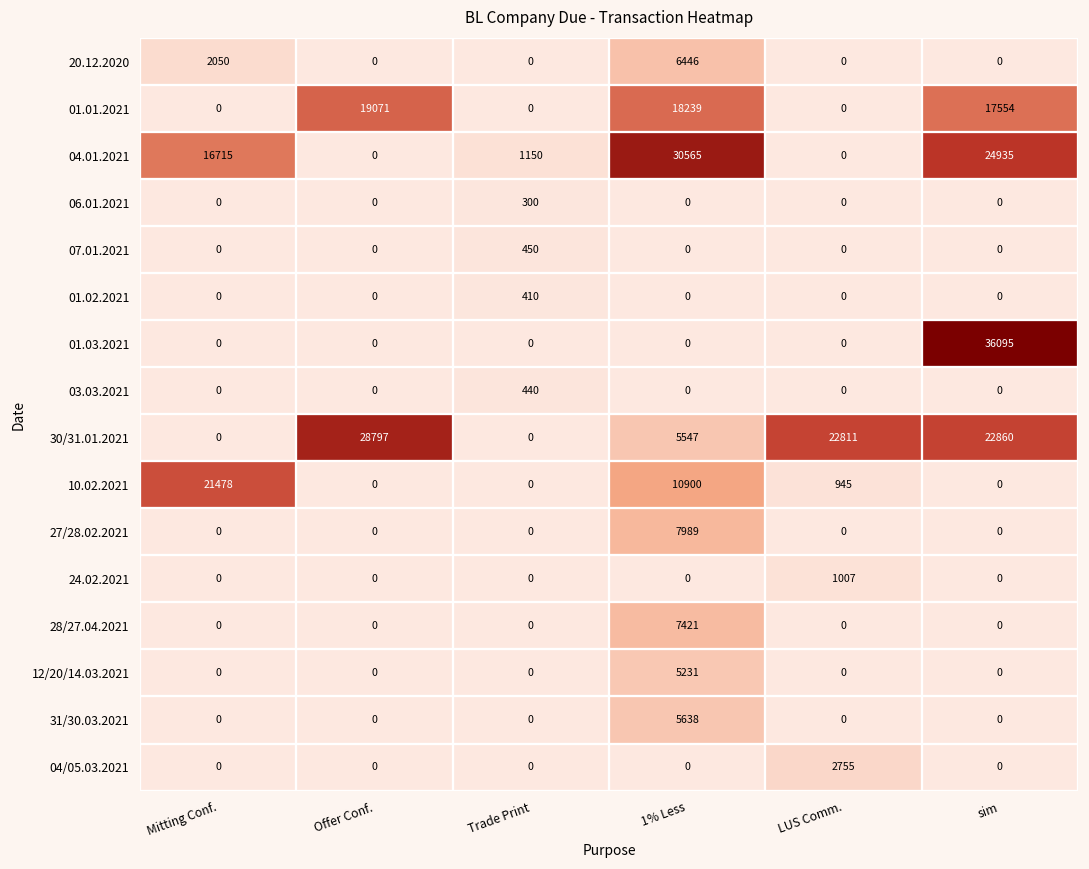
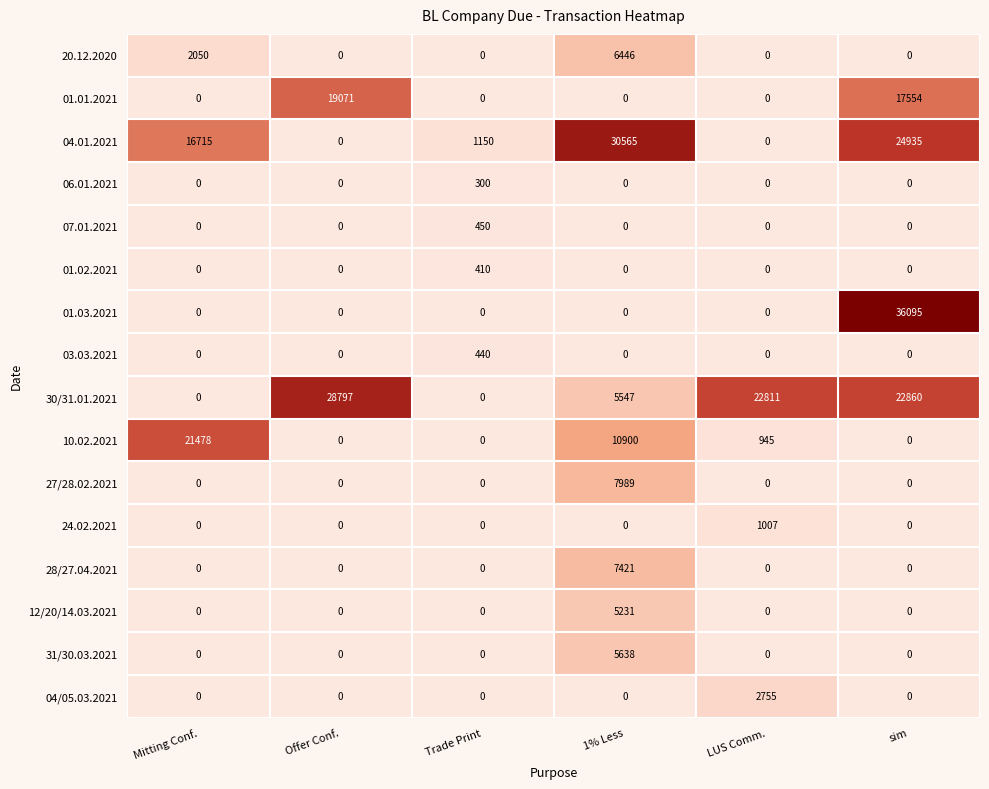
01.01.2021, 1% Less: 18239 -> 0
